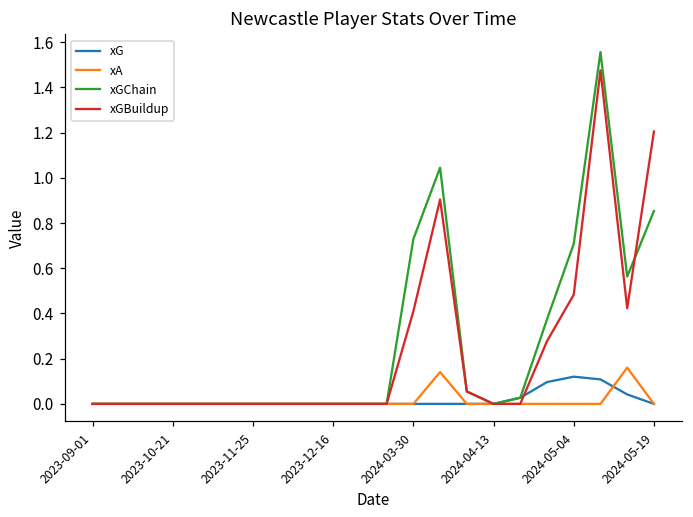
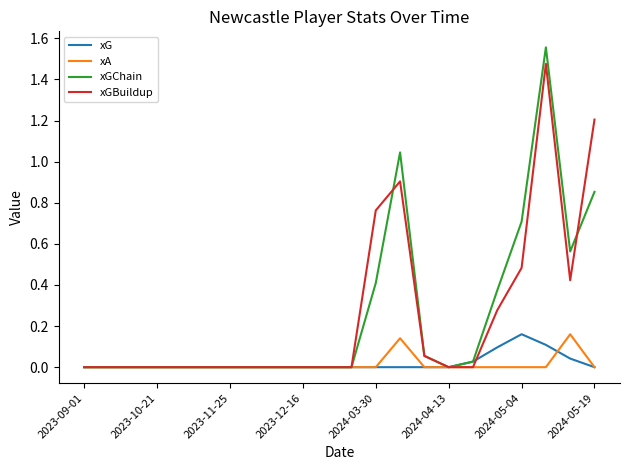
xGChain, 2024-03-30: 0.73 -> 0.41
xGBuildup, 2024-03-30: 0.41 -> 0.76
xG, 2024-05-04: 0.12 -> 0.16
